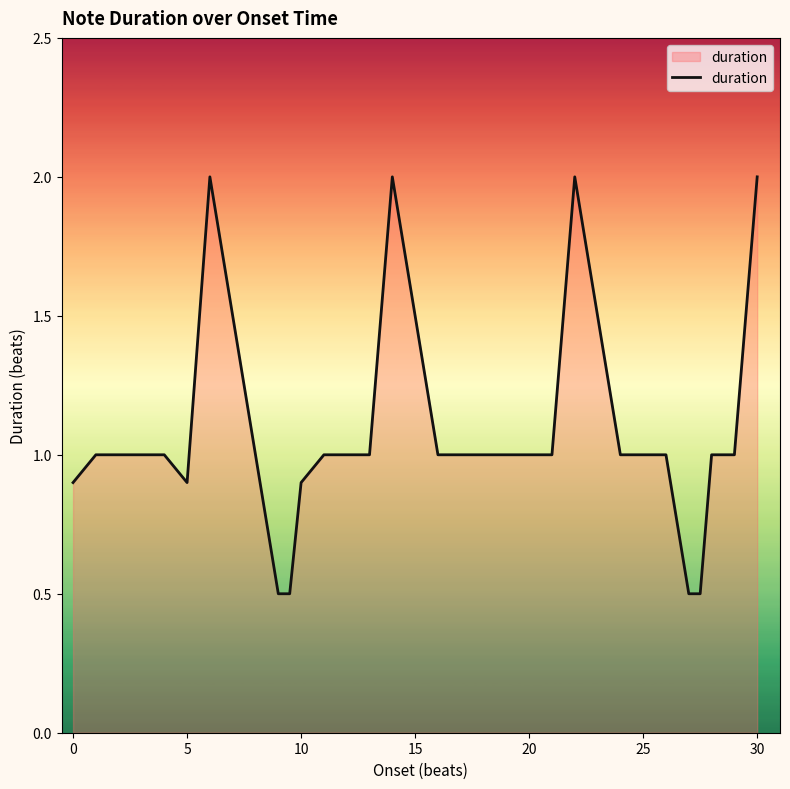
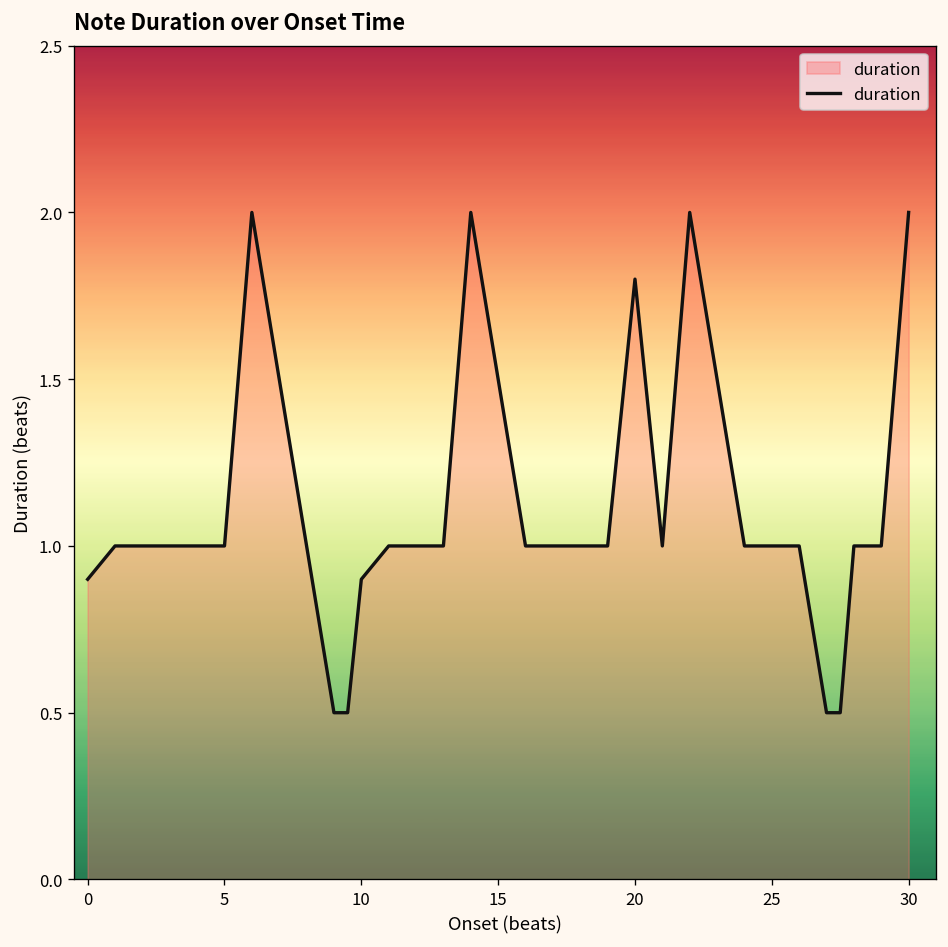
5: 0.9 -> 1.0
20: 1.0 -> 1.8
